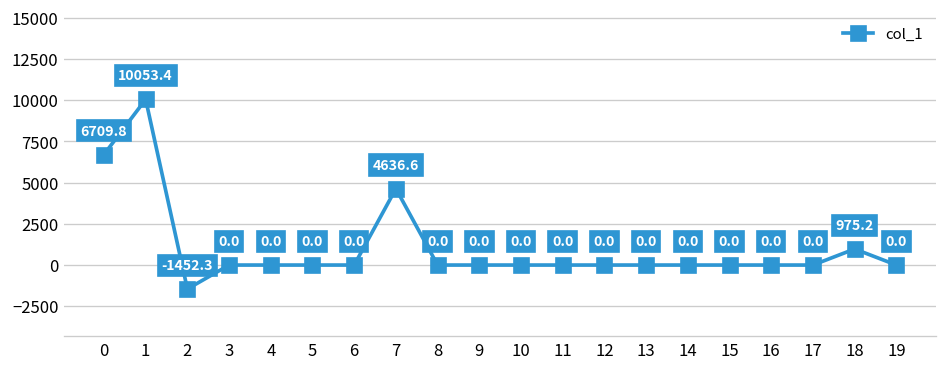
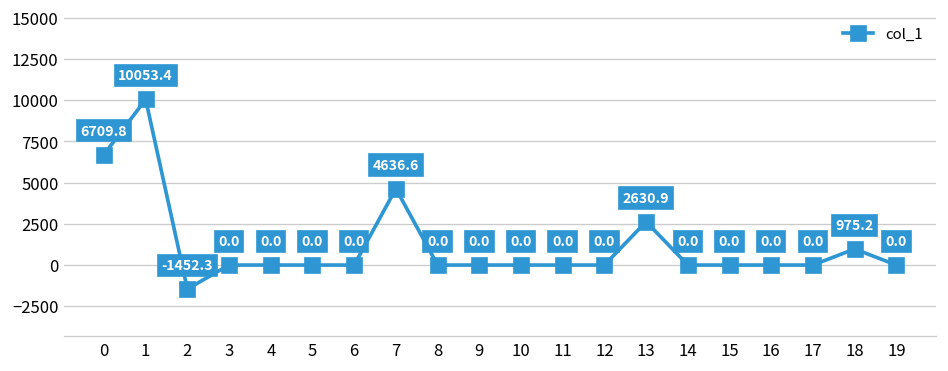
13: 0.0 -> 2630.9
